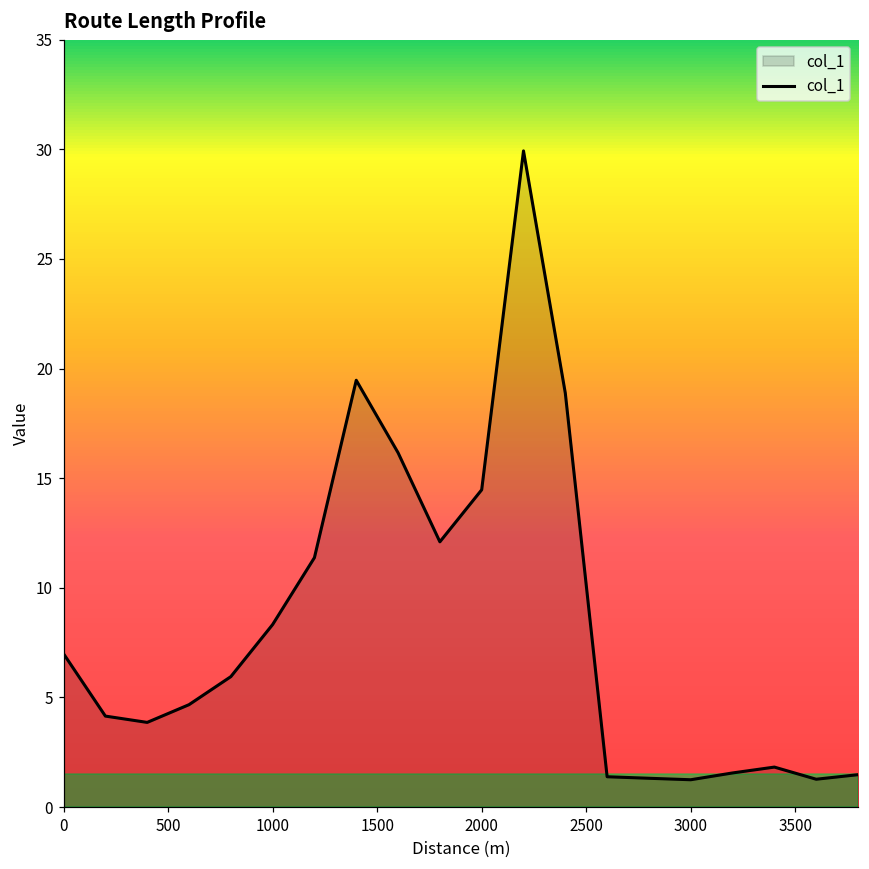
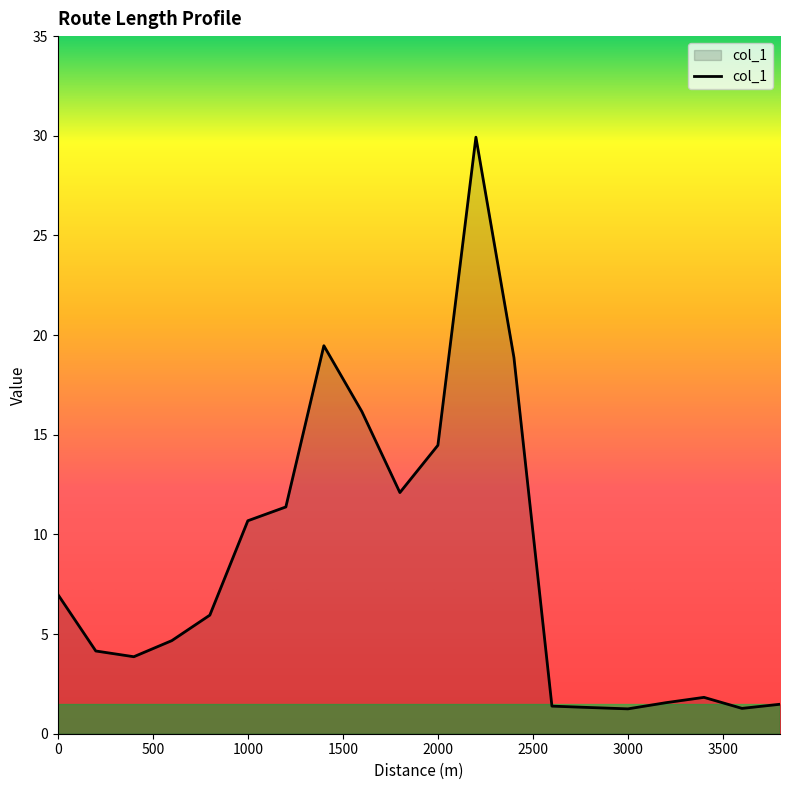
1000: 8.3 -> 10.7
